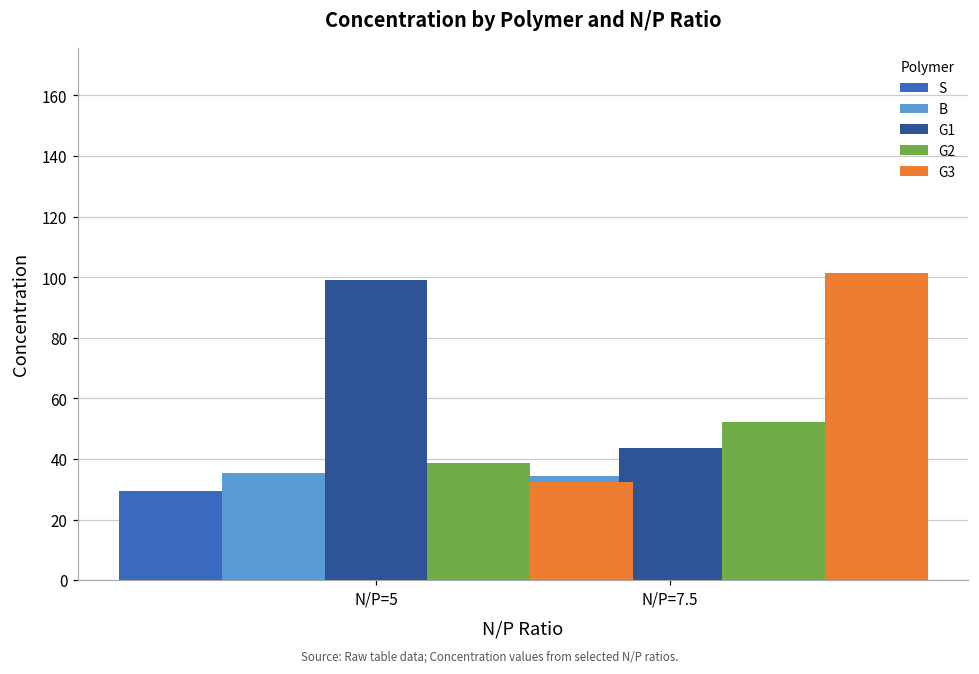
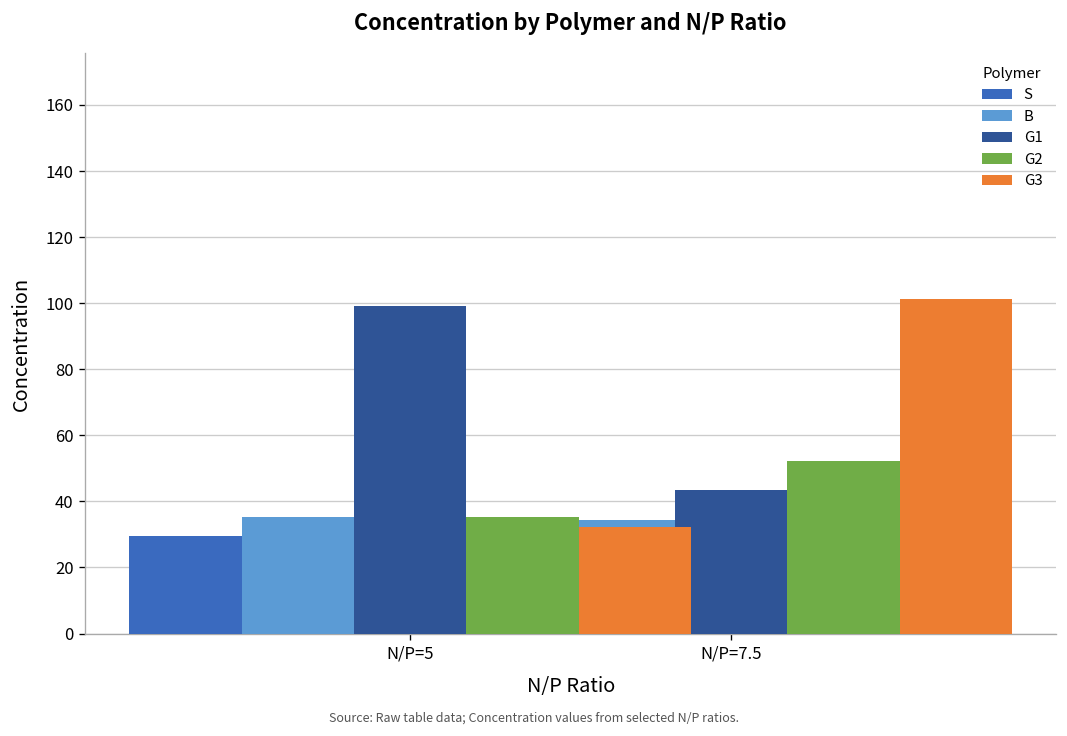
G2, N/P=5: 39 -> 35
